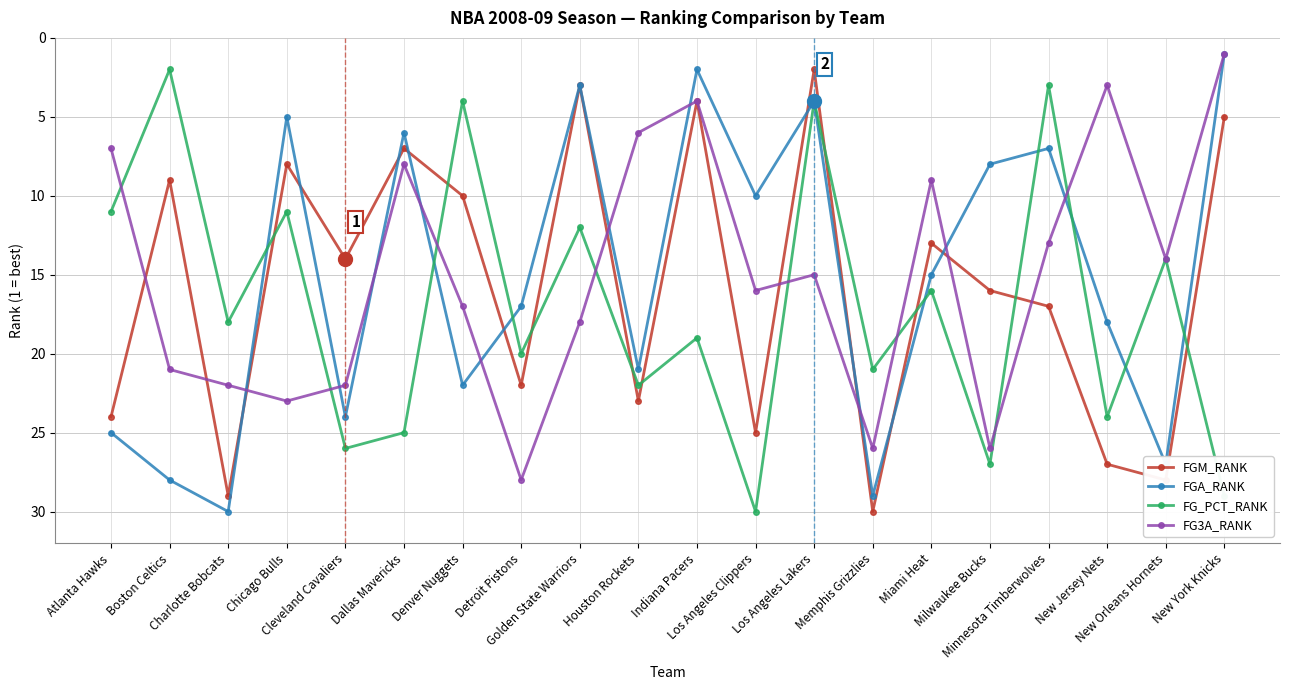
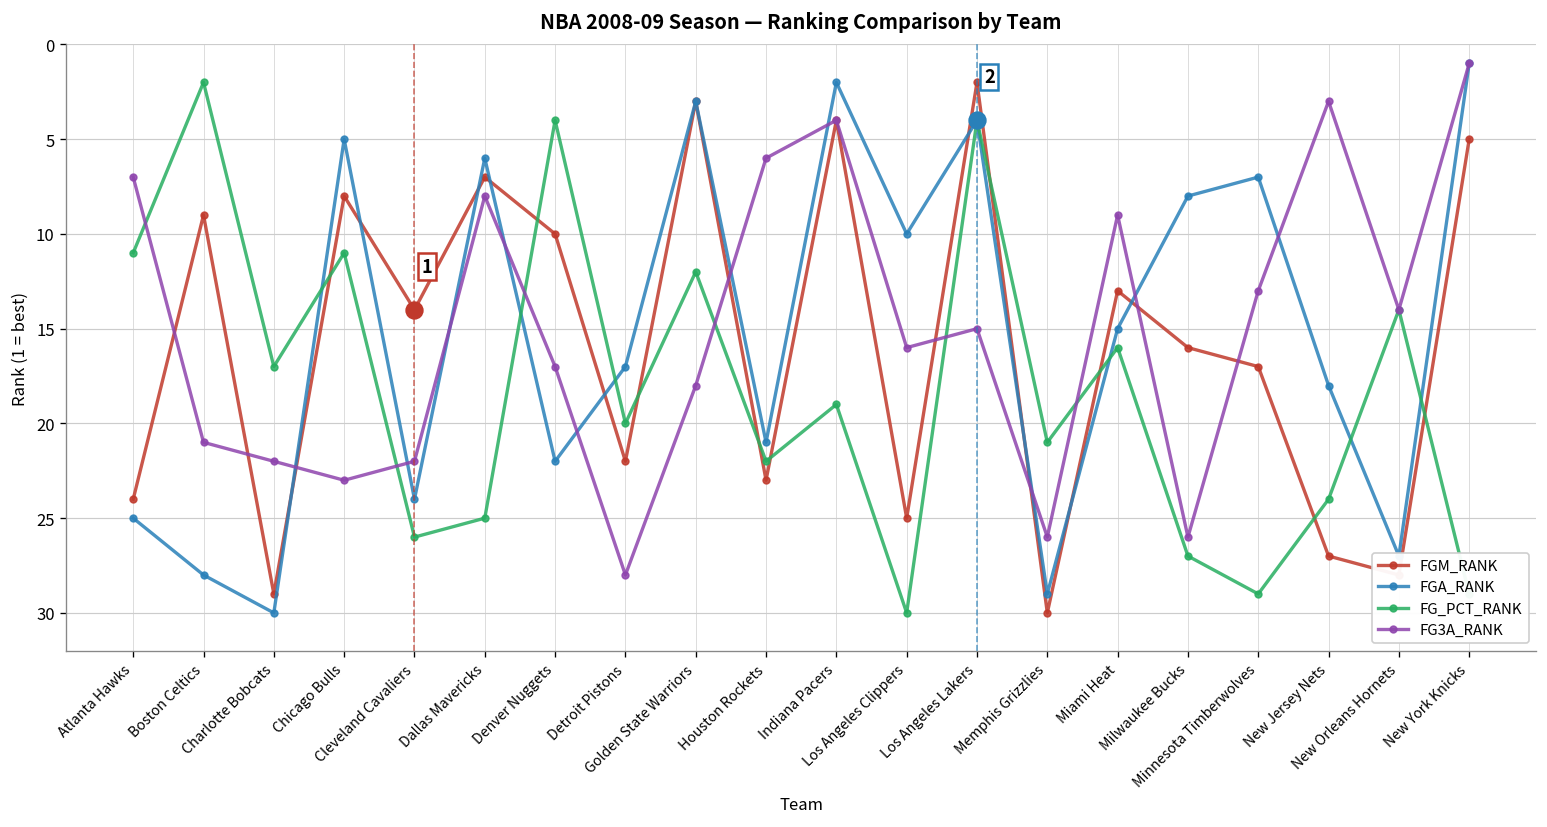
FG_PCT_RANK, Charlotte Bobcats: 18 -> 17
FG_PCT_RANK, Minnesota Timberwolves: 3 -> 29
